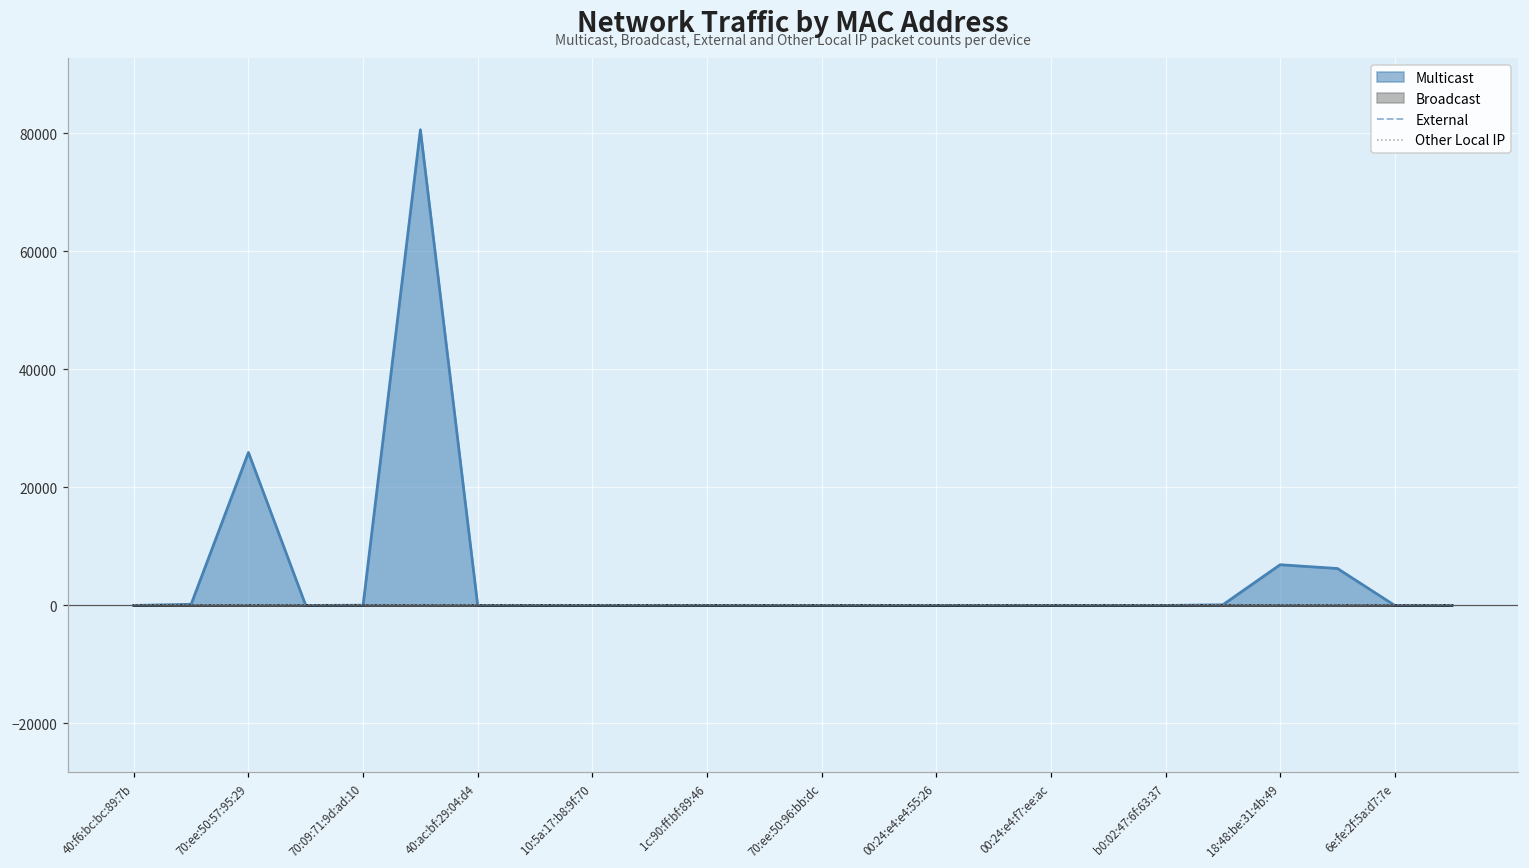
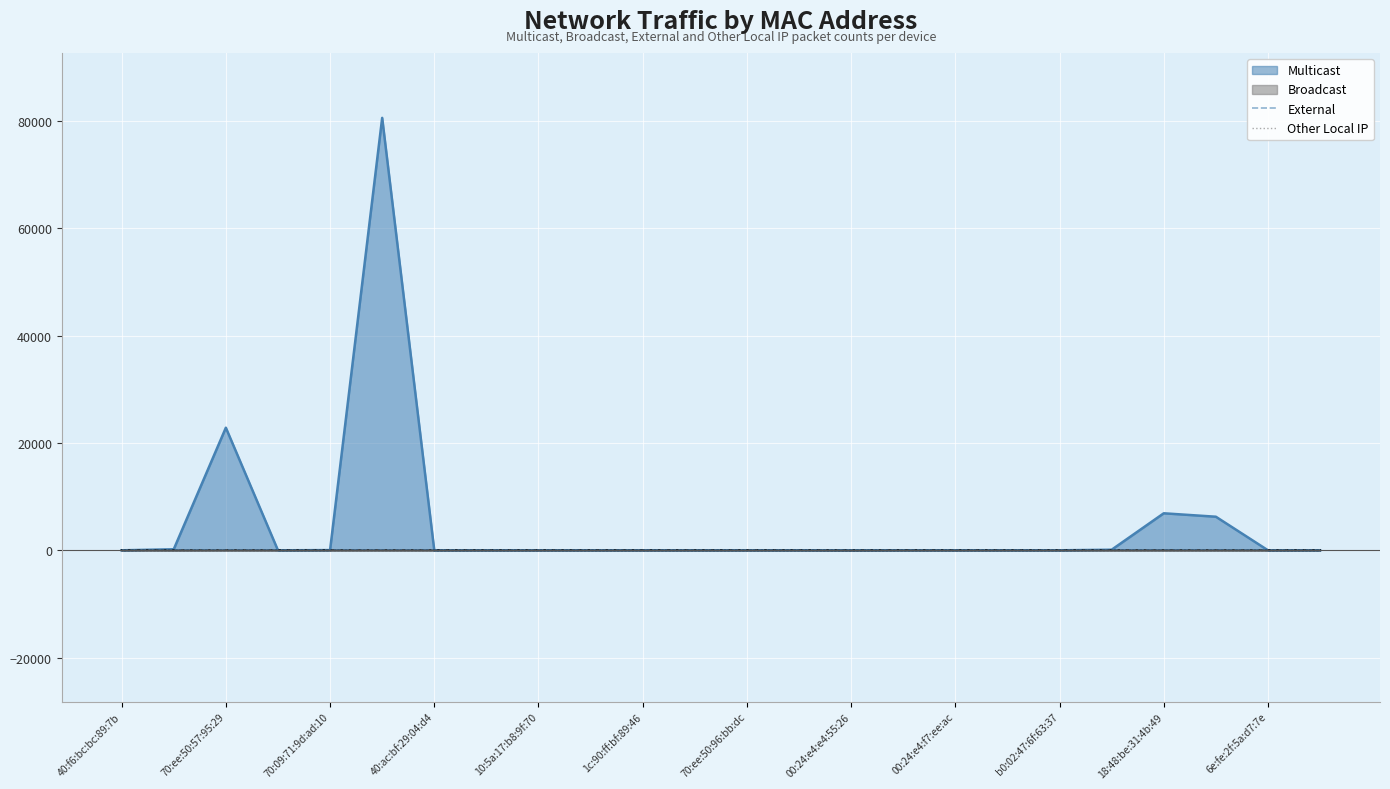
Multicast, 70:ee:50:57:95:29: 26000 -> 23000
